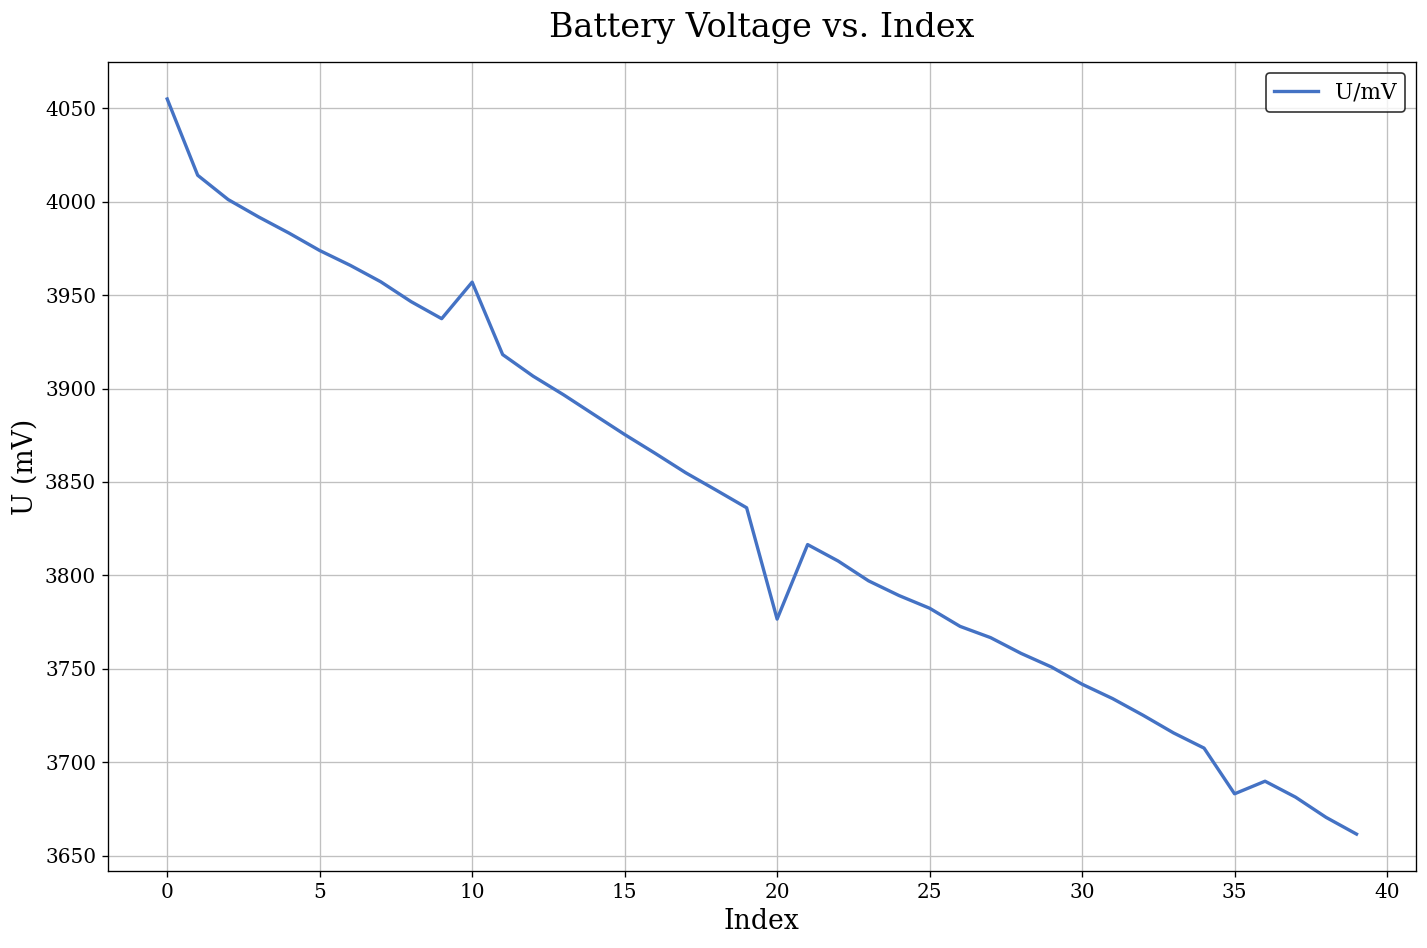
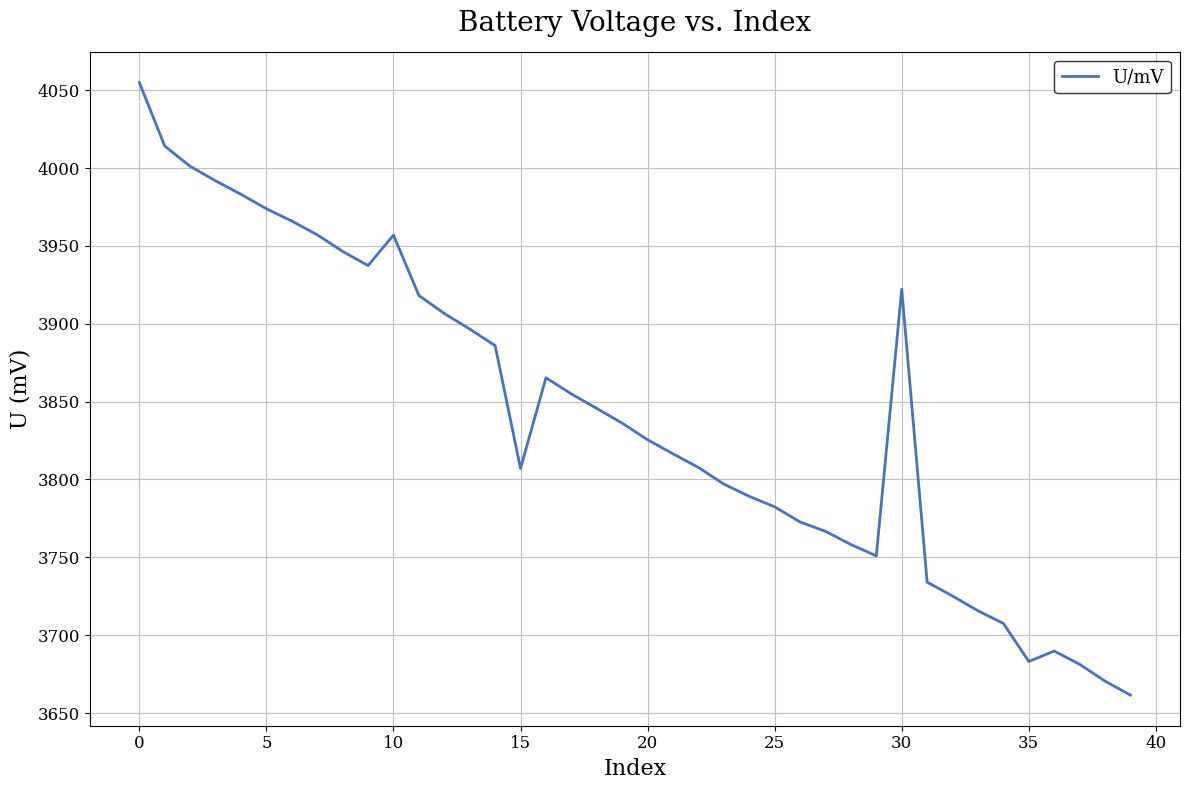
15: 3875 -> 3807
20: 3777 -> 3825
30: 3742 -> 3922
